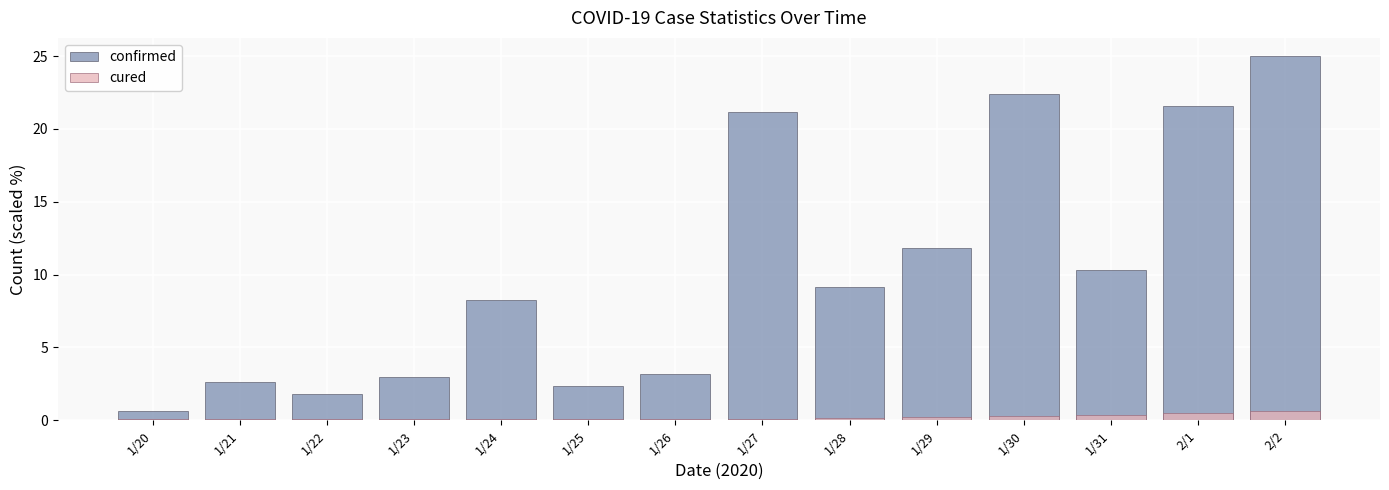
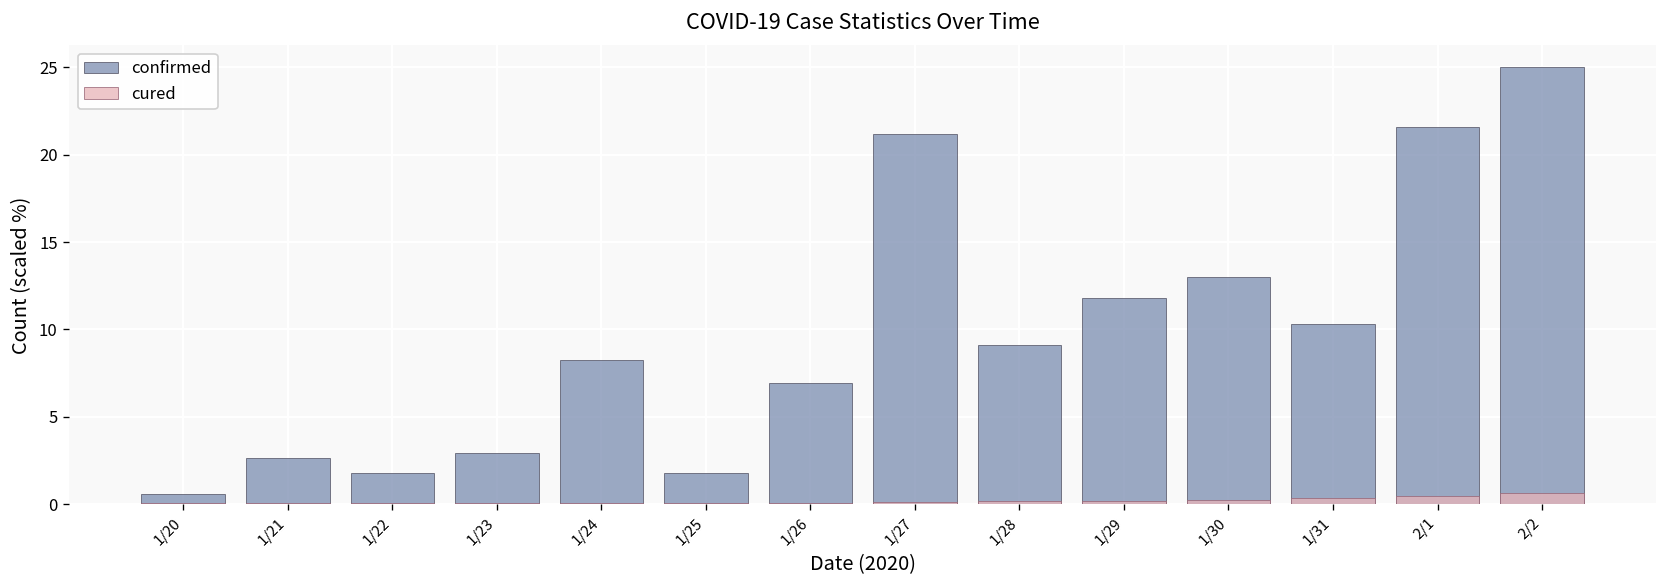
confirmed, 1/25: 2.4 -> 1.8
confirmed, 1/26: 3.2 -> 6.9
confirmed, 1/30: 22.4 -> 13.0
